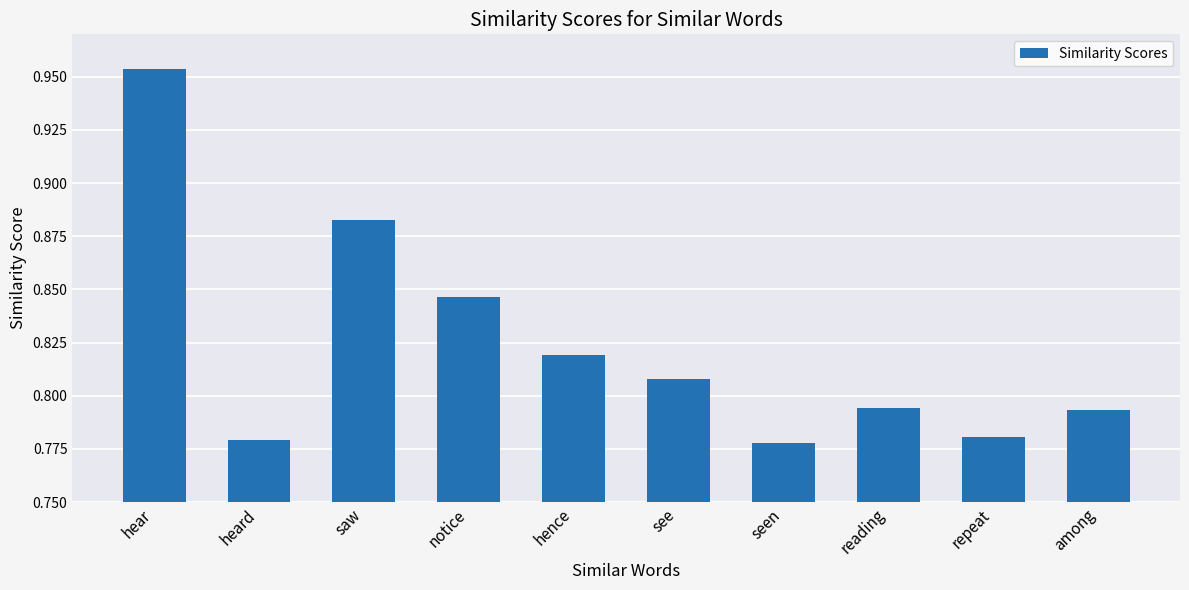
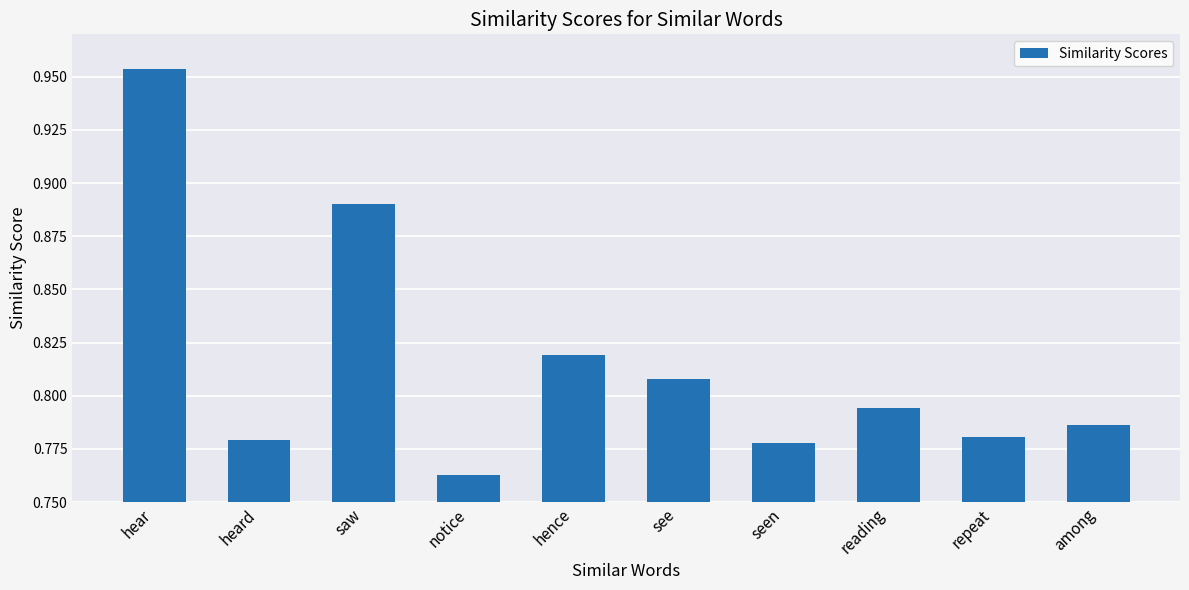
saw: 0.883 -> 0.890
notice: 0.847 -> 0.763
among: 0.793 -> 0.786
